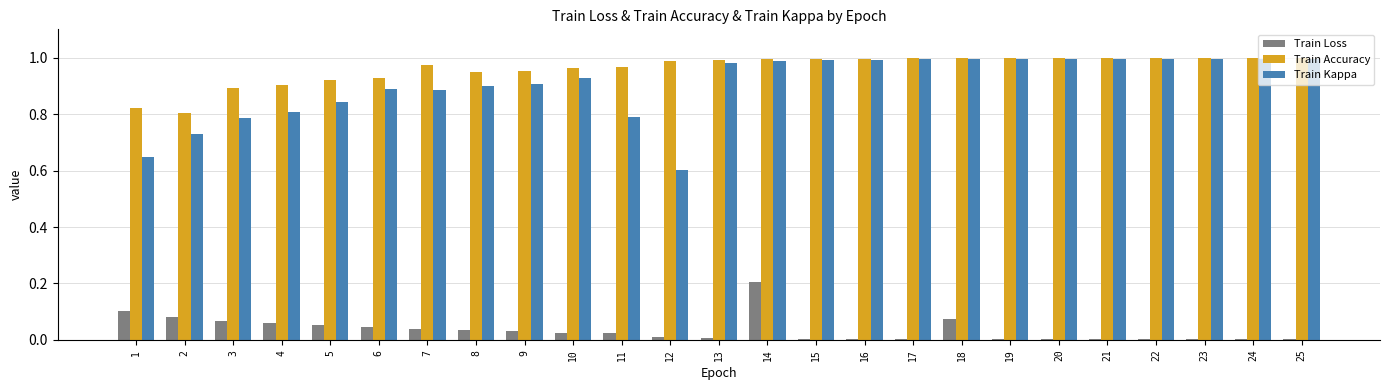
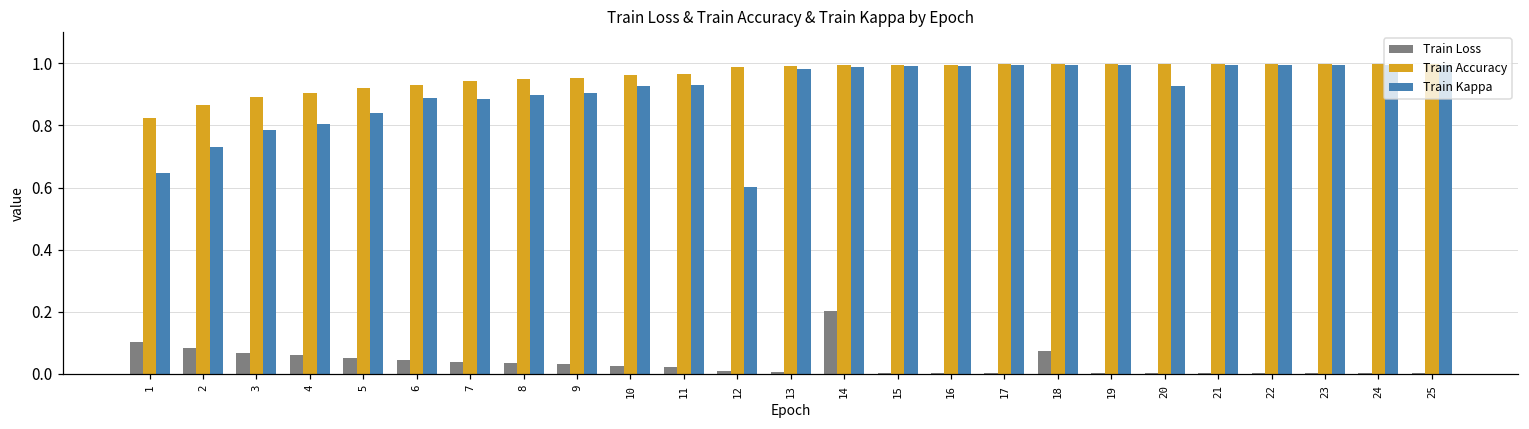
Train Accuracy, 2: 0.80 -> 0.86
Train Accuracy, 7: 0.97 -> 0.94
Train Kappa, 11: 0.79 -> 0.93
Train Kappa, 20: 1.00 -> 0.93
